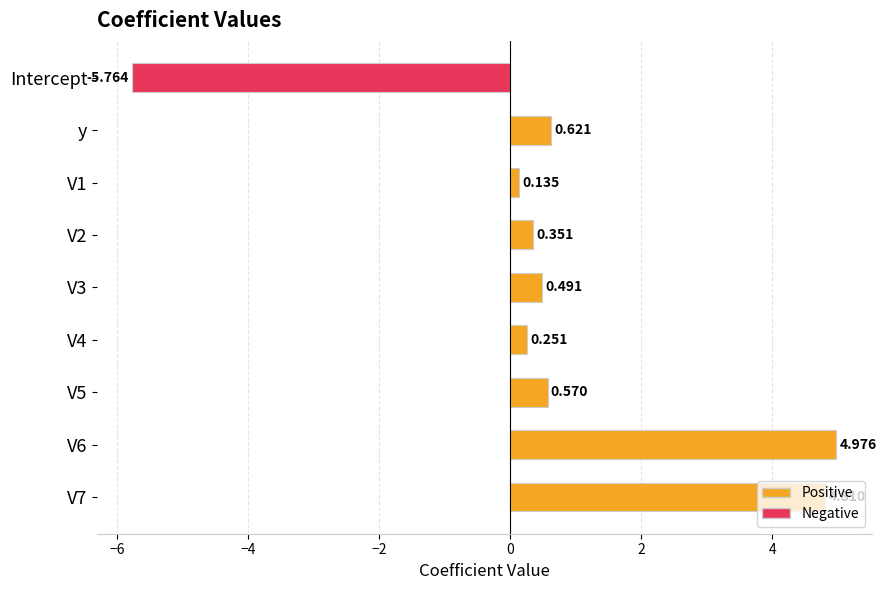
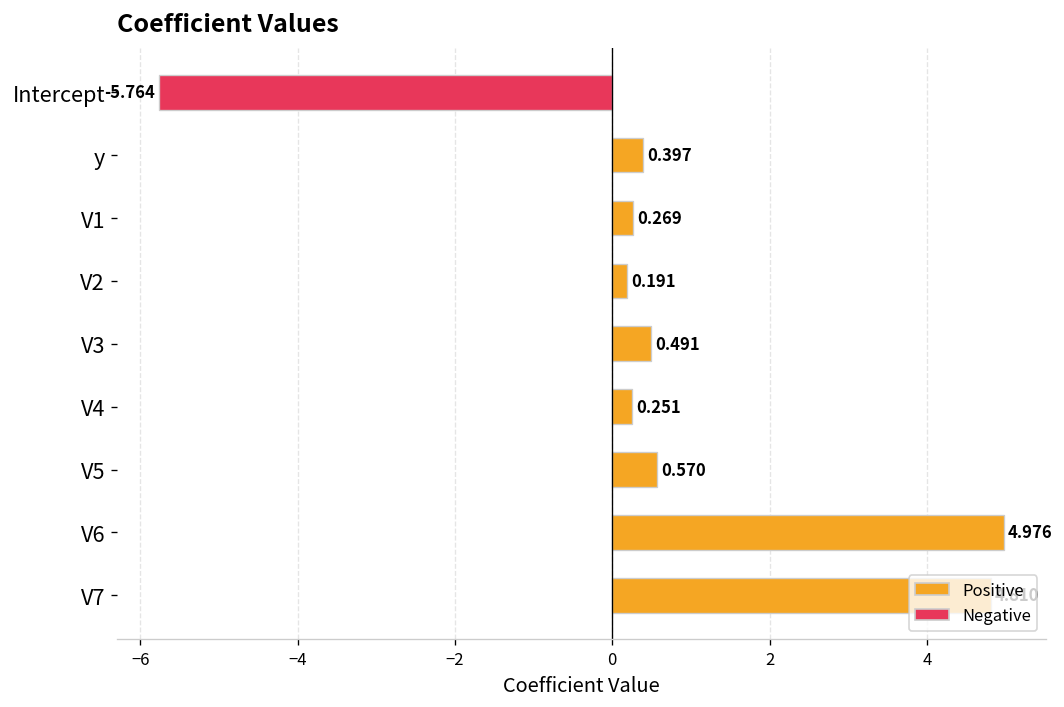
y: 0.621 -> 0.397
V1: 0.135 -> 0.269
V2: 0.351 -> 0.191
